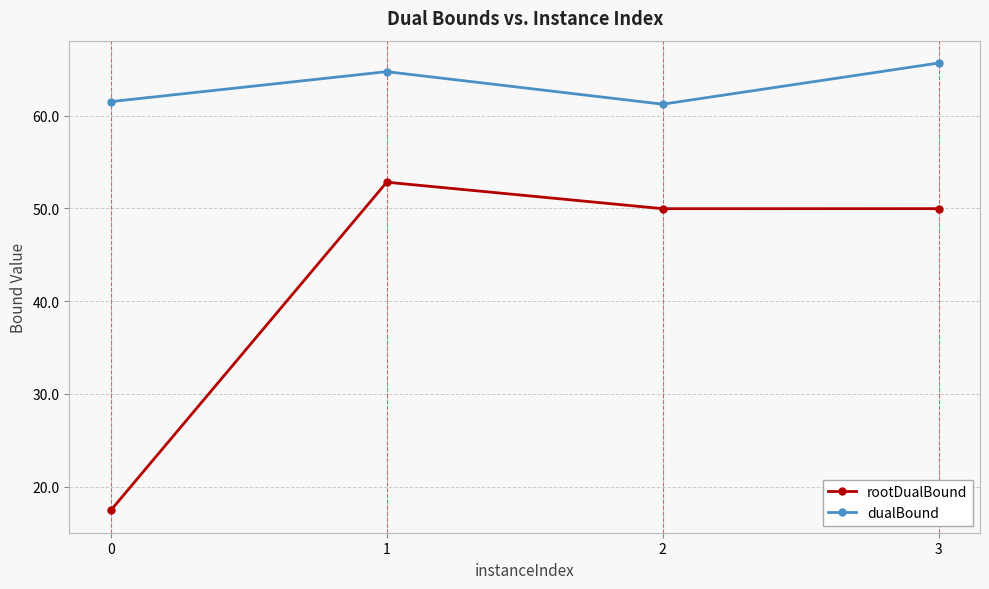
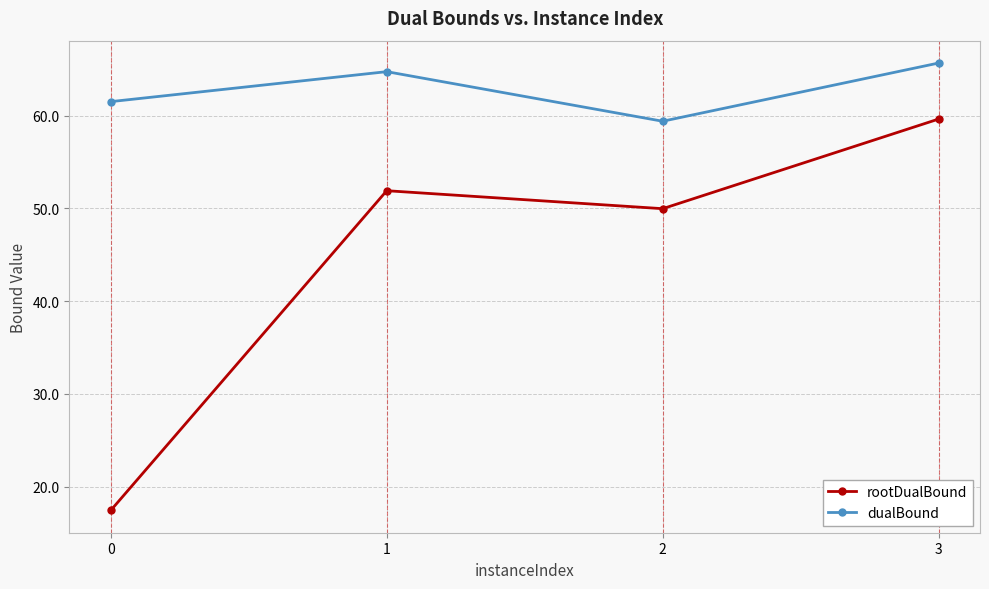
rootDualBound, 1: 53 -> 52
dualBound, 2: 61 -> 59
rootDualBound, 3: 50 -> 60
